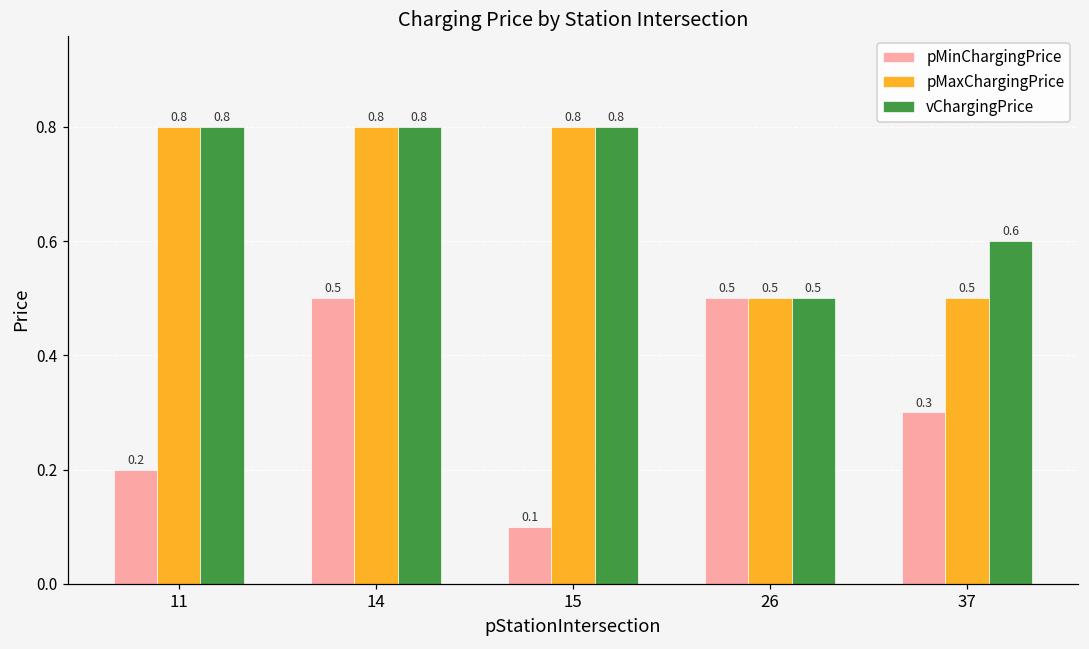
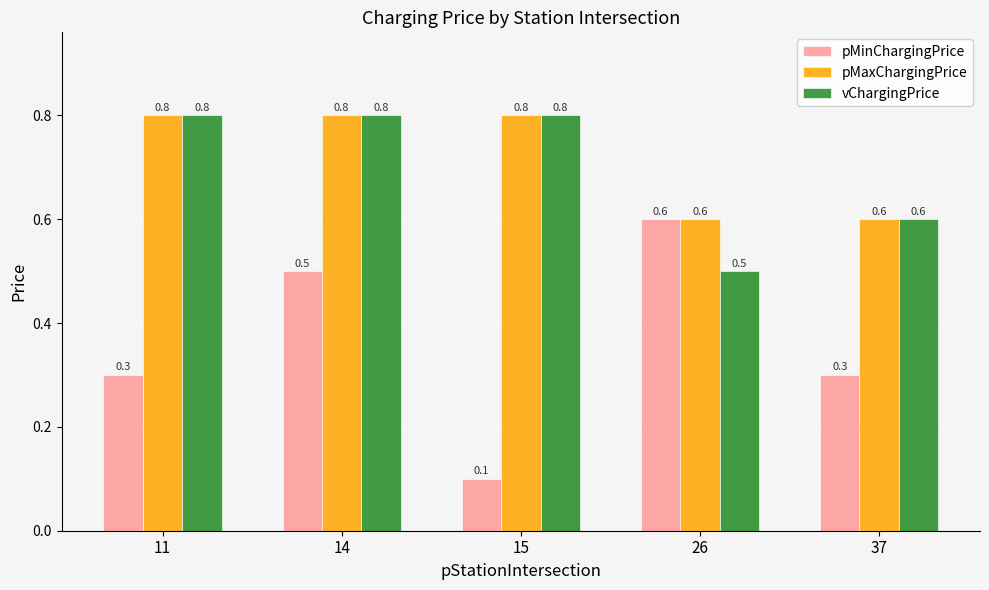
pMinChargingPrice, 11: 0.2 -> 0.3
pMinChargingPrice, 26: 0.5 -> 0.6
pMaxChargingPrice, 26: 0.5 -> 0.6
pMaxChargingPrice, 37: 0.5 -> 0.6
